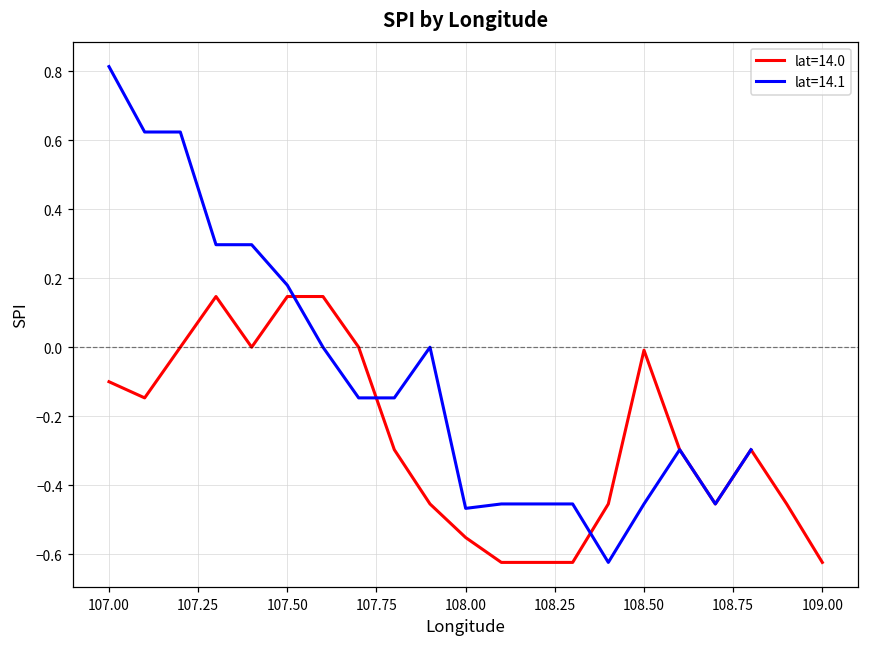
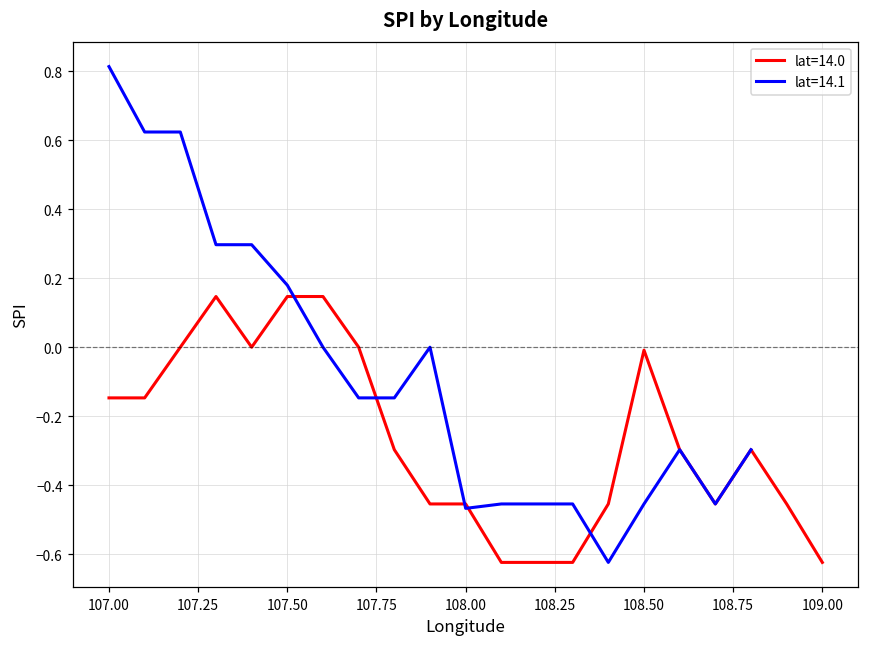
lat=14.0, 107.00: -0.10 -> -0.15
lat=14.0, 108.00: -0.55 -> -0.45
